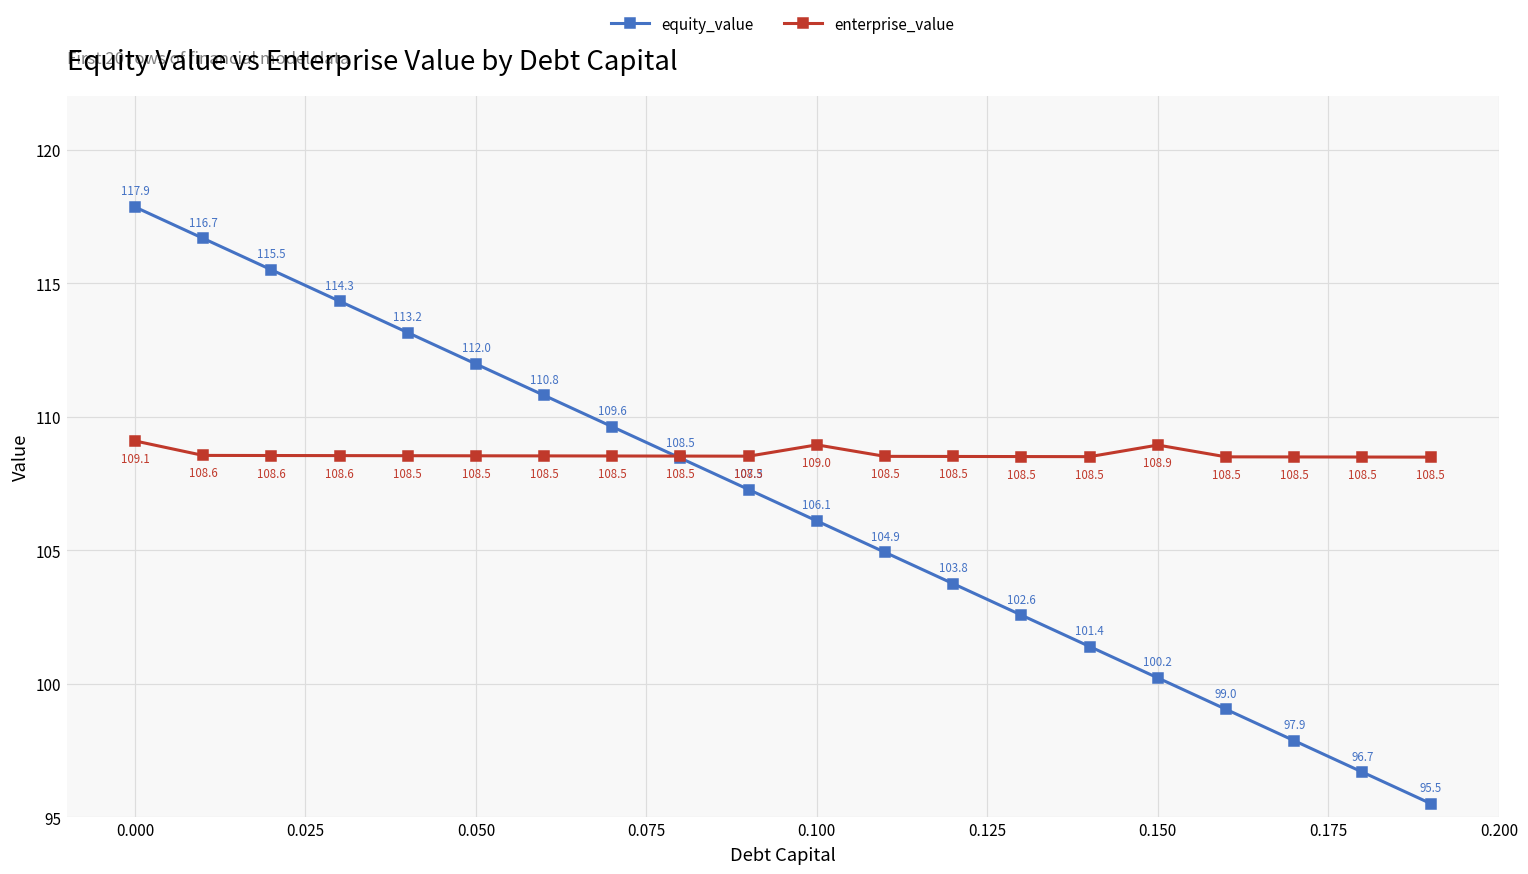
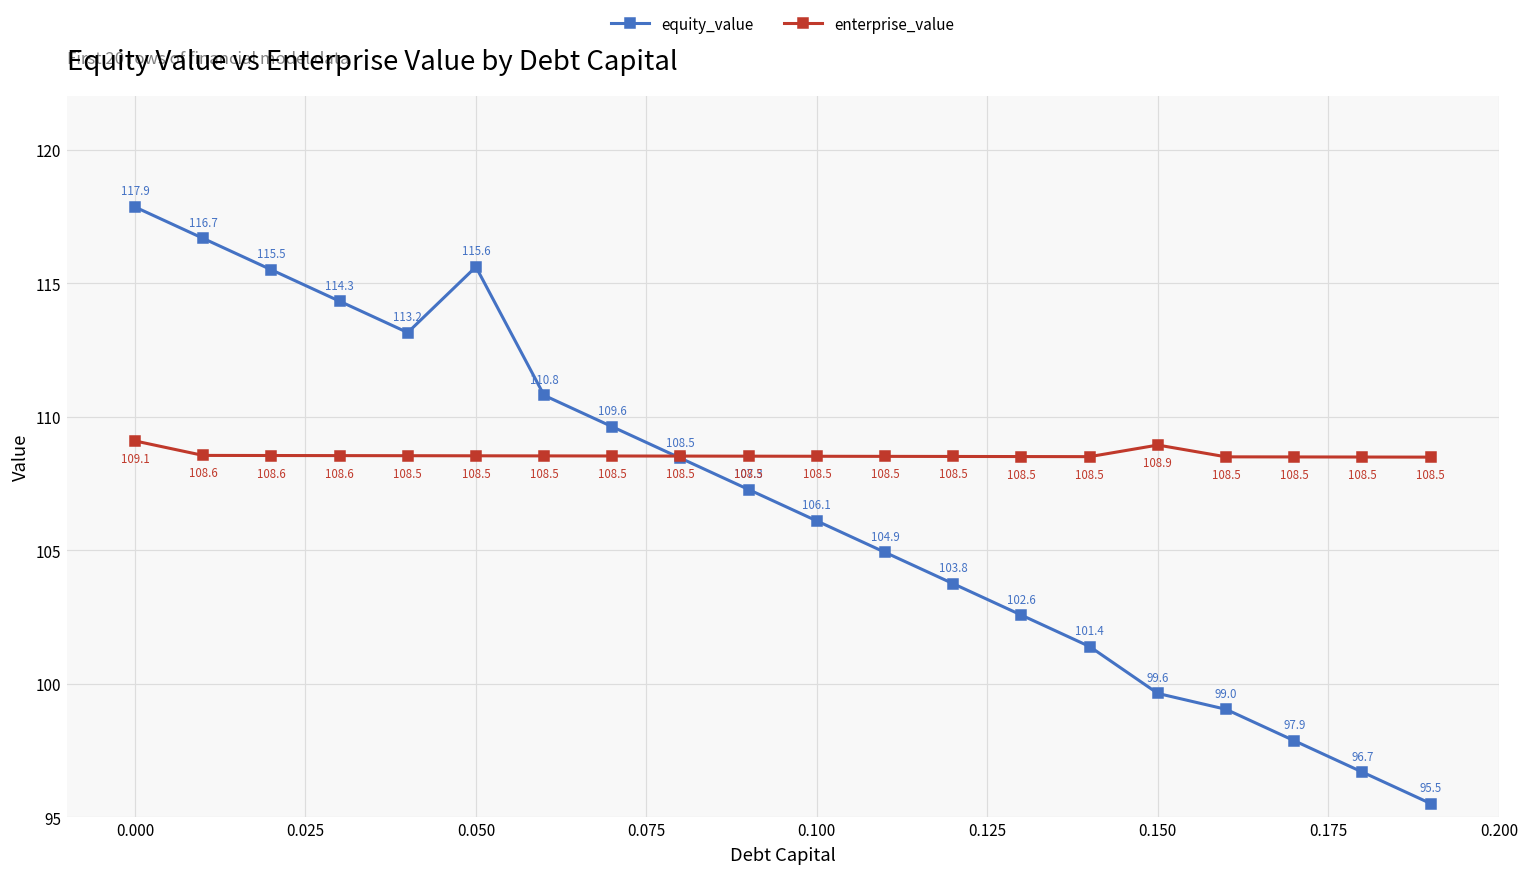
equity_value, 0.050: 112.0 -> 115.6
enterprise_value, 0.100: 109.0 -> 108.5
equity_value, 0.150: 100.2 -> 99.6
